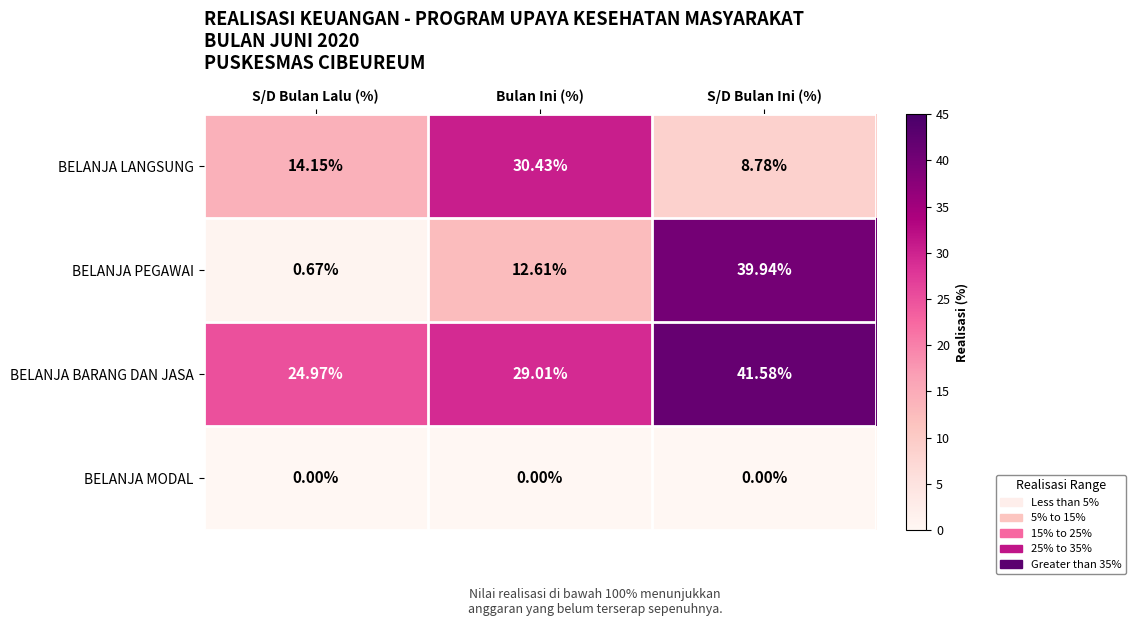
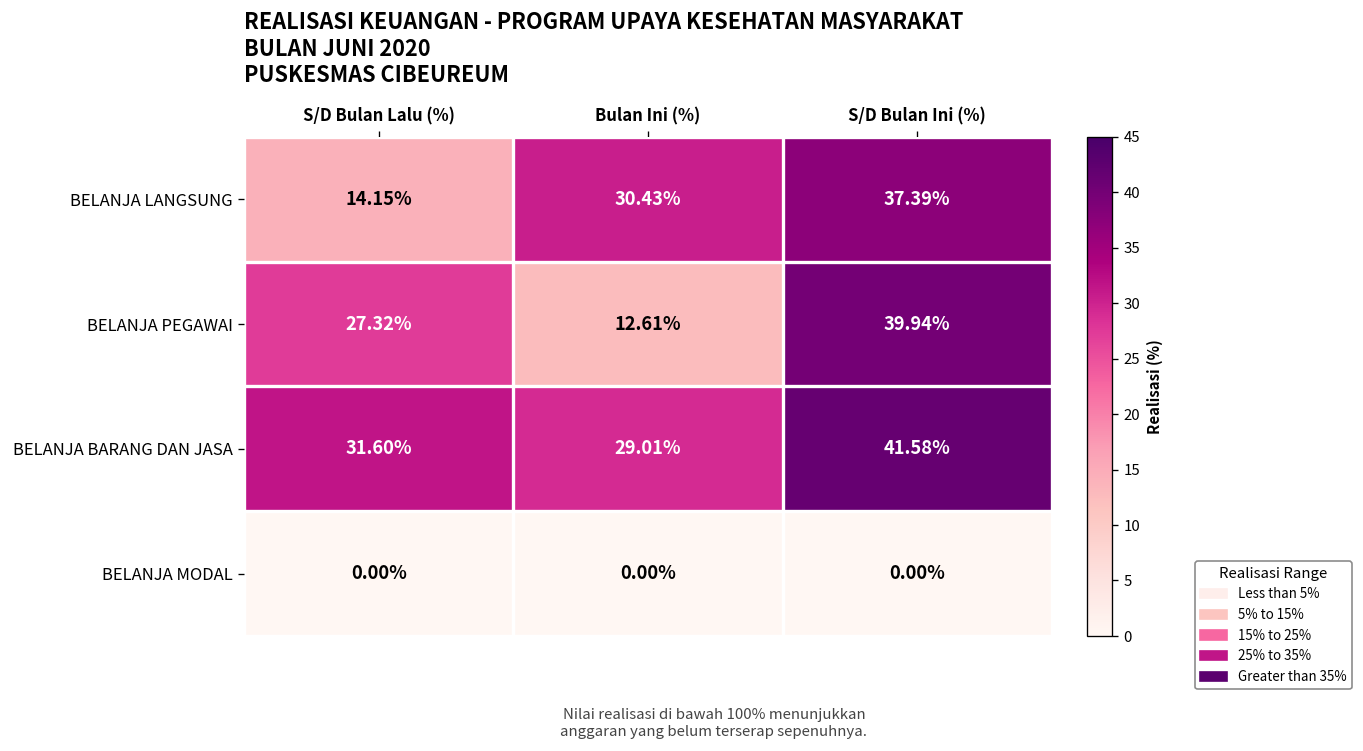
BELANJA LANGSUNG, S/D Bulan Ini (%): 8.78% -> 37.39%
BELANJA PEGAWAI, S/D Bulan Lalu (%): 0.67% -> 27.32%
BELANJA BARANG DAN JASA, S/D Bulan Lalu (%): 24.97% -> 31.60%
